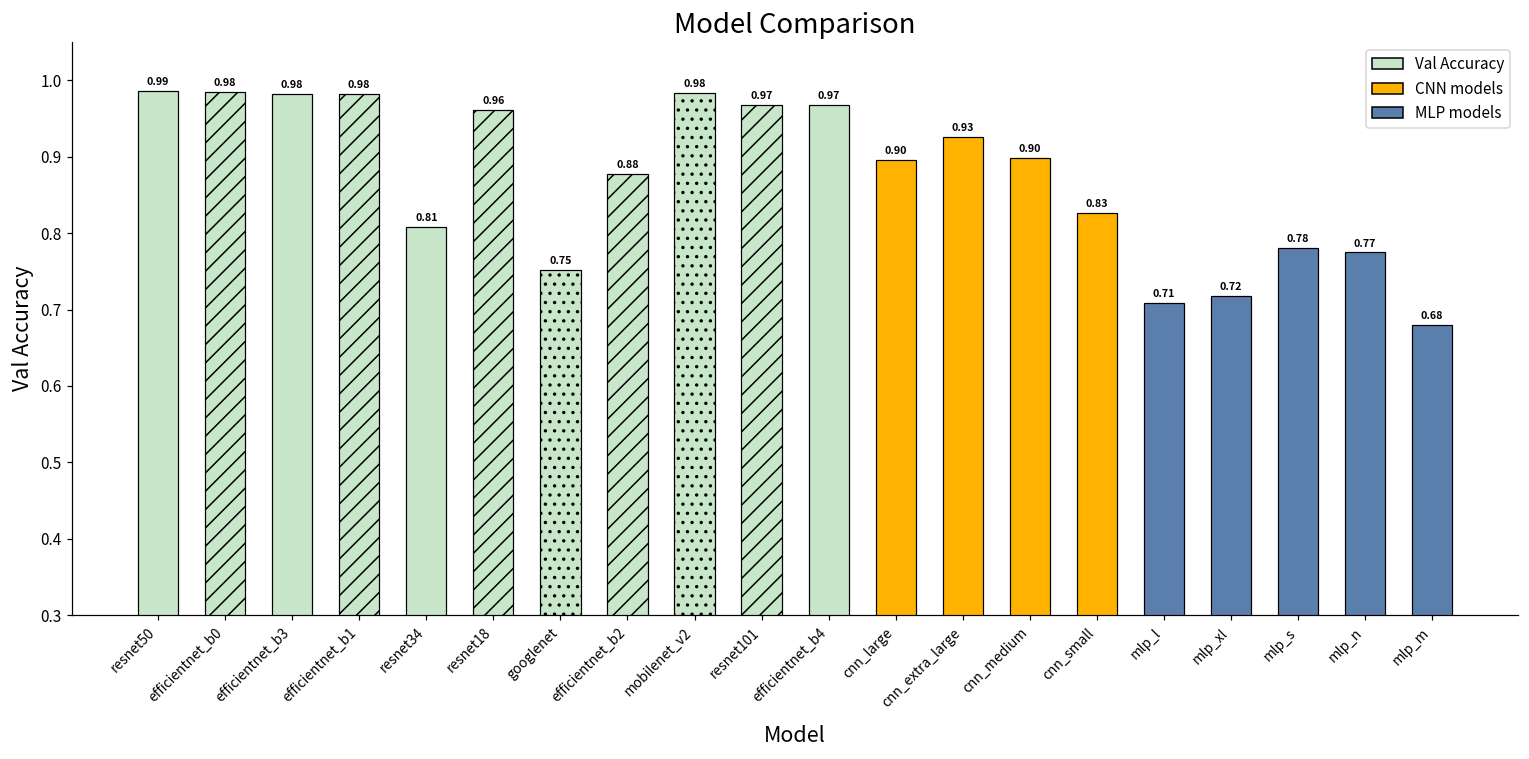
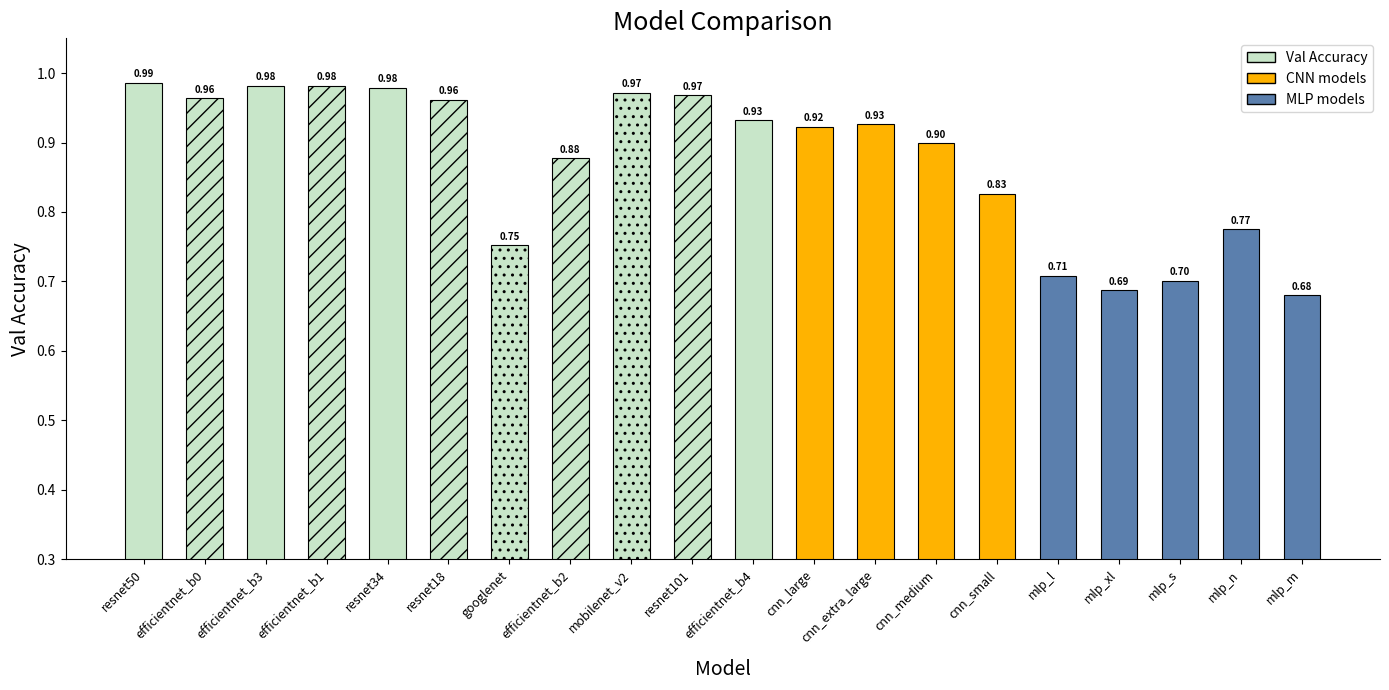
efficientnet_b0: 0.98 -> 0.96
resnet34: 0.81 -> 0.98
mobilenet_v2: 0.98 -> 0.97
efficientnet_b4: 0.97 -> 0.93
cnn_large: 0.90 -> 0.92
mlp_xl: 0.72 -> 0.69
mlp_s: 0.78 -> 0.70
